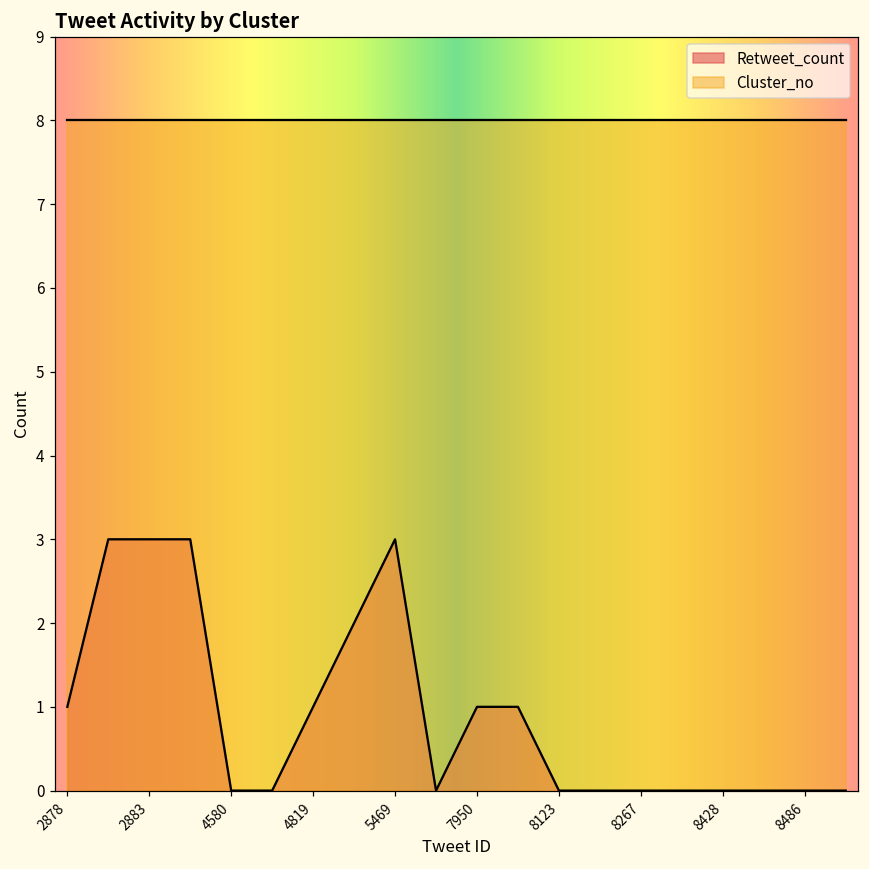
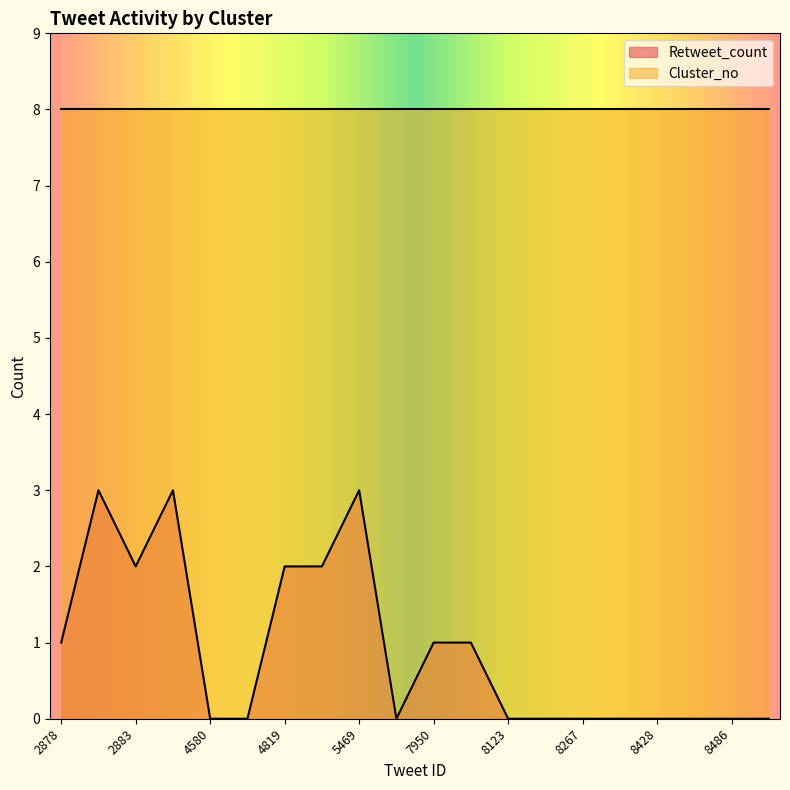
Retweet_count, 2883: 3 -> 2
Retweet_count, 4819: 1 -> 2
